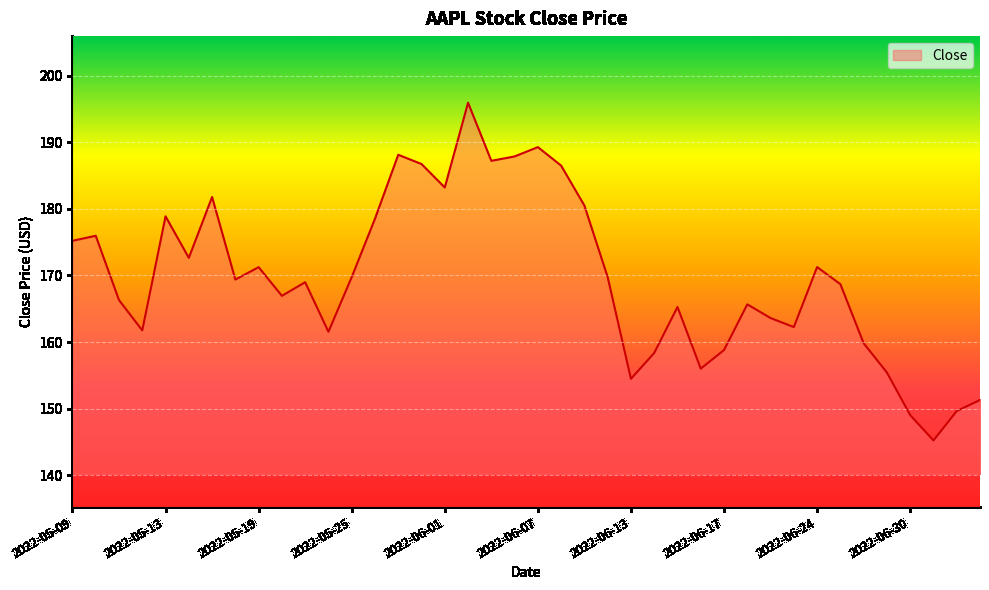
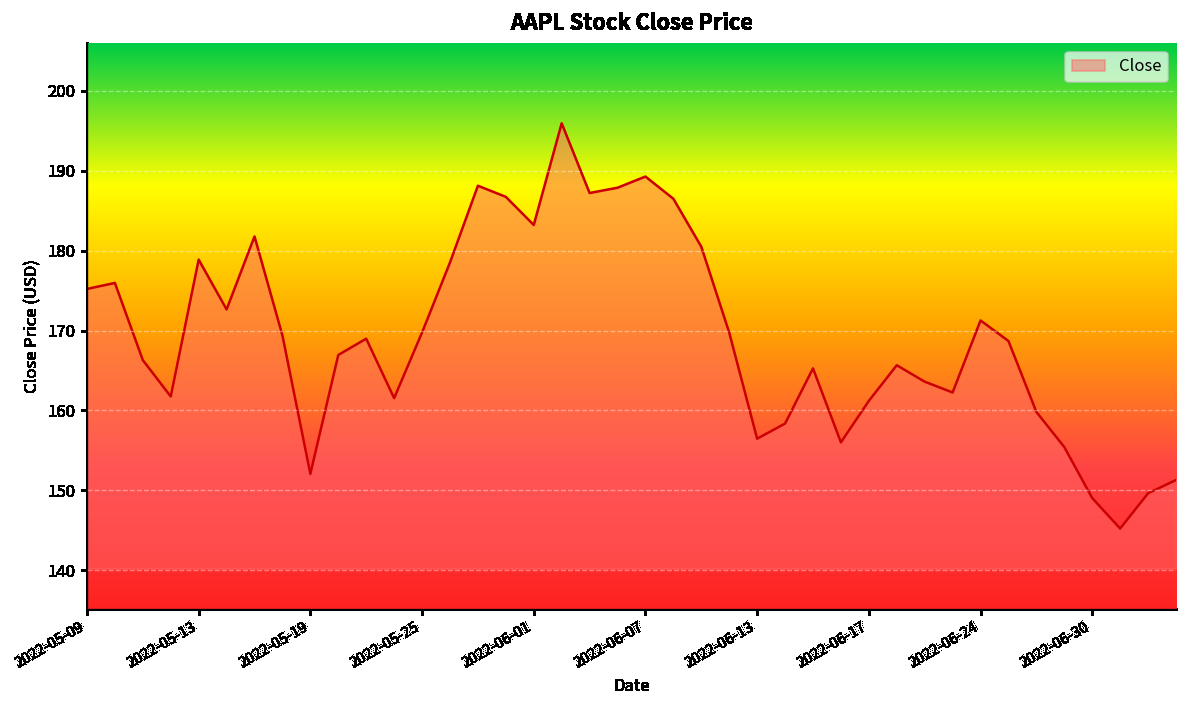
2022-05-19: 171 -> 152
2022-06-13: 154 -> 156
2022-06-17: 159 -> 161
